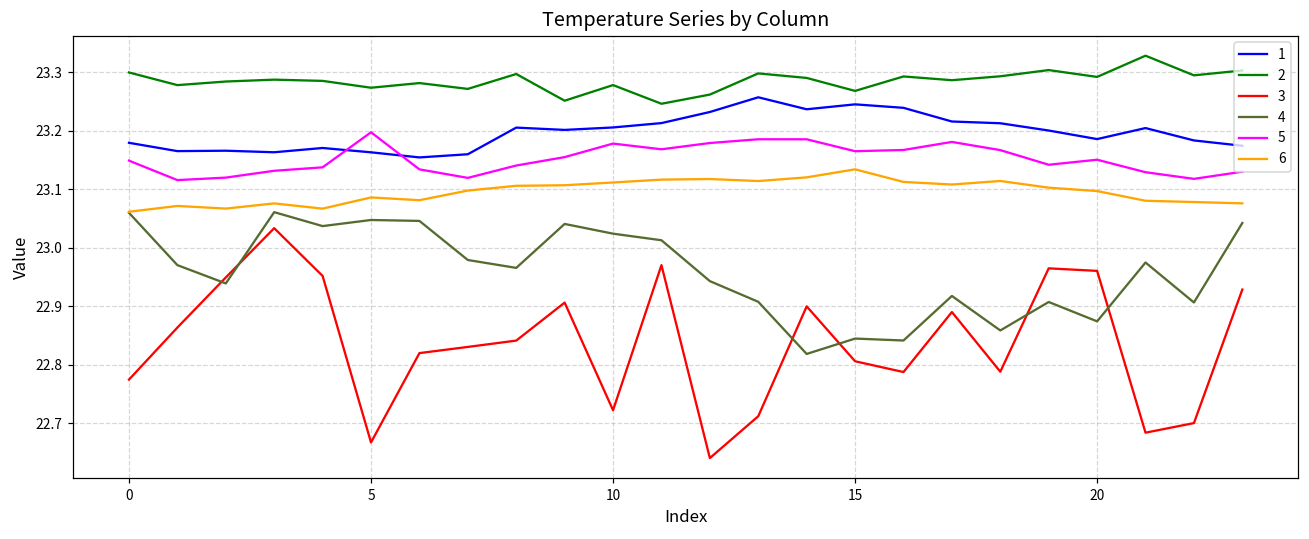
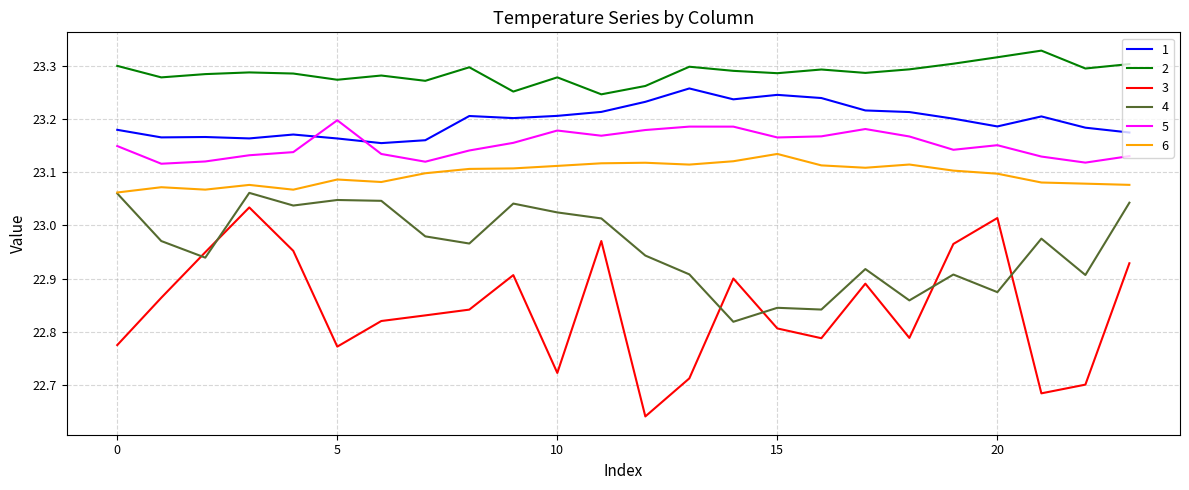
3, 5: 22.67 -> 22.77
2, 15: 23.27 -> 23.29
2, 20: 23.29 -> 23.32
3, 20: 22.96 -> 23.01
